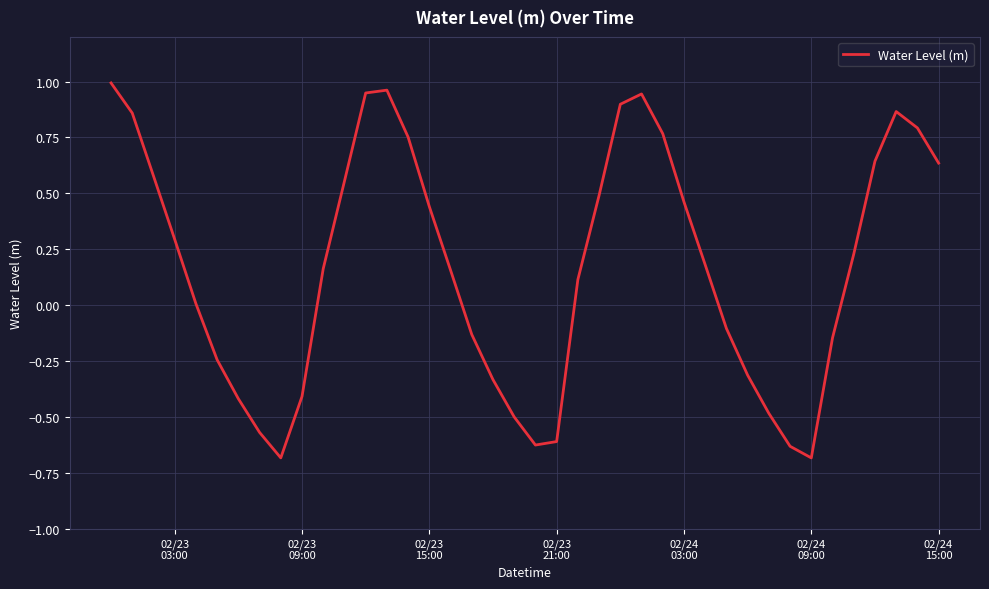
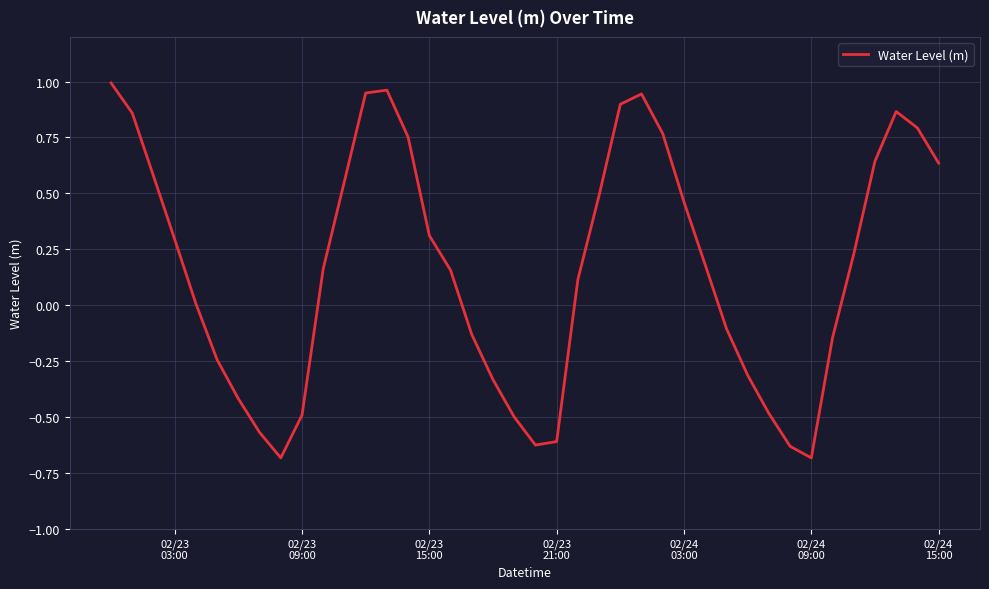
02/23 09:00: -0.41 -> -0.49
02/23 15:00: 0.44 -> 0.31
